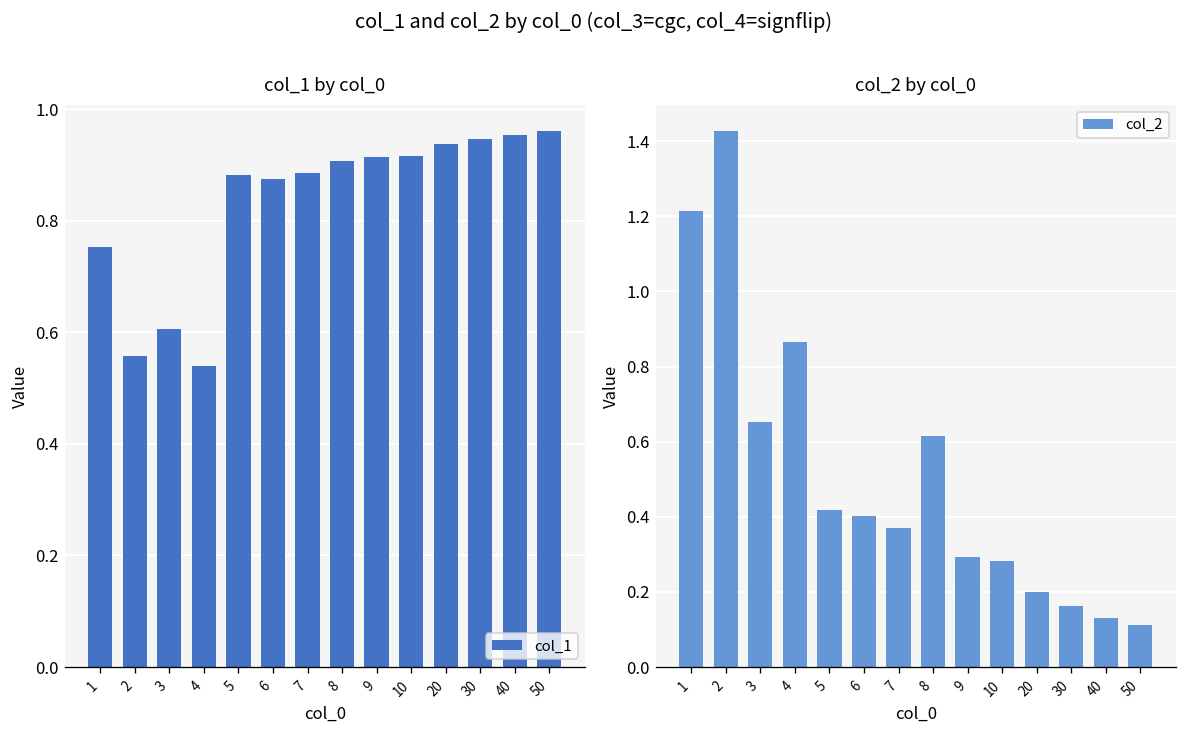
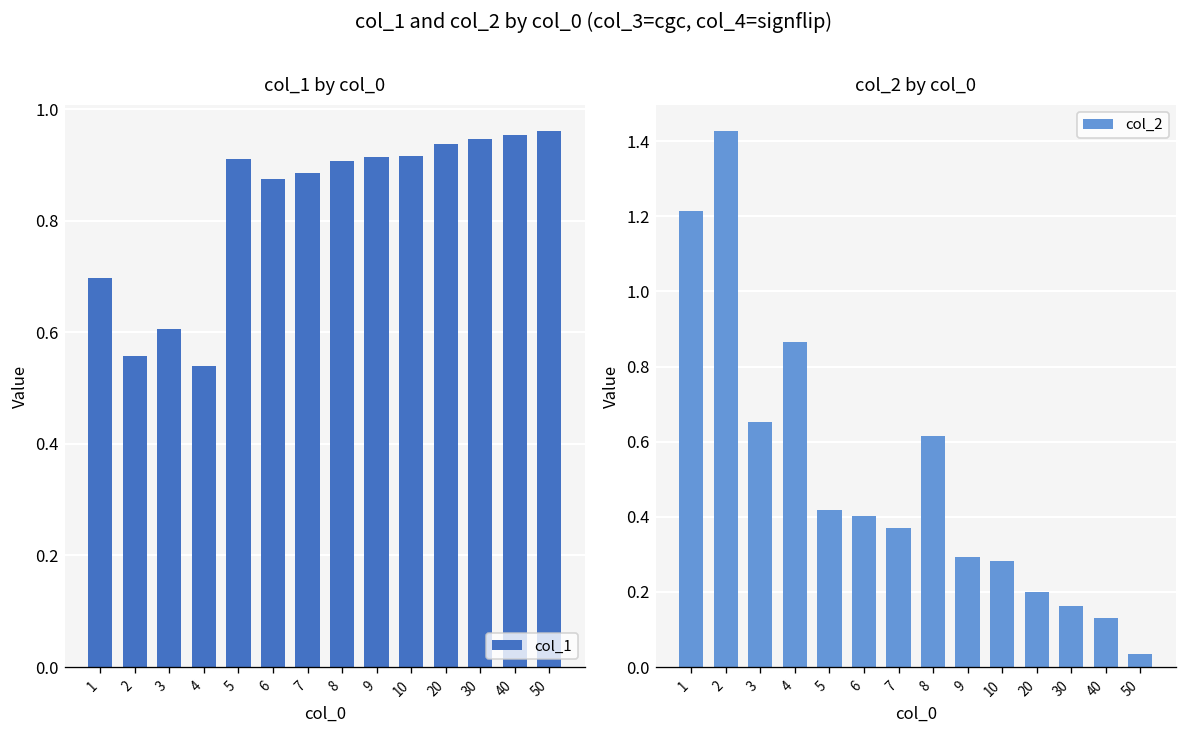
col_1 by col_0, 1: 0.75 -> 0.70
col_1 by col_0, 5: 0.88 -> 0.91
col_2 by col_0, 50: 0.11 -> 0.03
